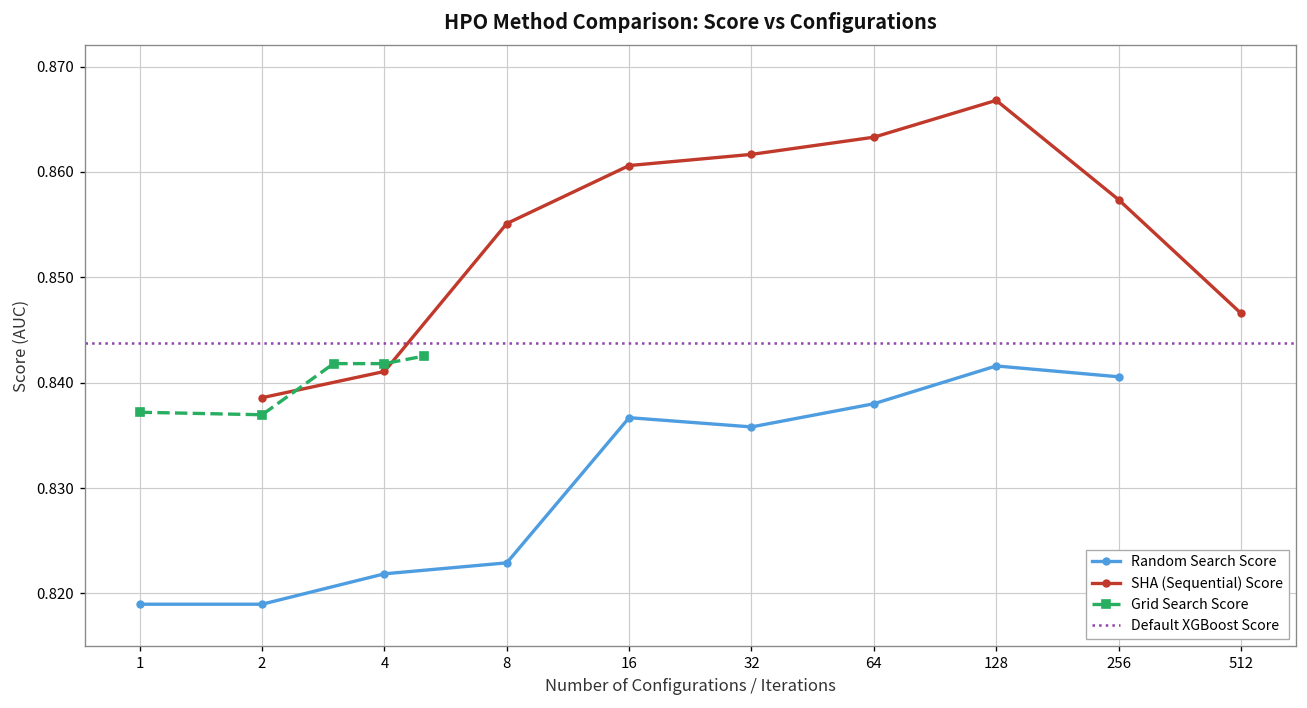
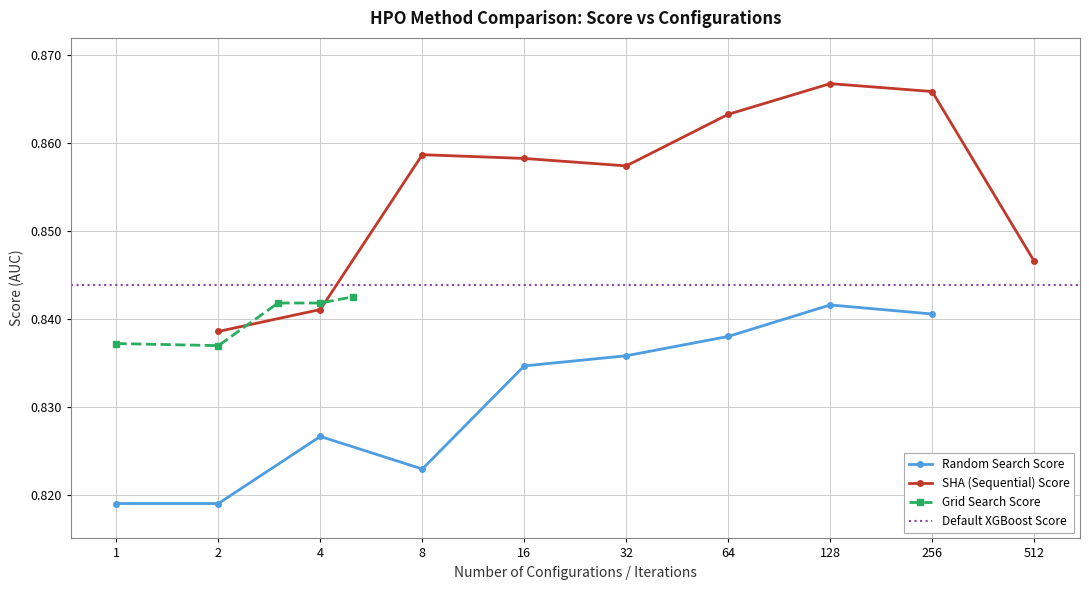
Random Search Score, 4: 0.822 -> 0.827
SHA (Sequential) Score, 8: 0.855 -> 0.859
Random Search Score, 16: 0.837 -> 0.835
SHA (Sequential) Score, 16: 0.861 -> 0.858
SHA (Sequential) Score, 32: 0.862 -> 0.857
SHA (Sequential) Score, 256: 0.857 -> 0.866
